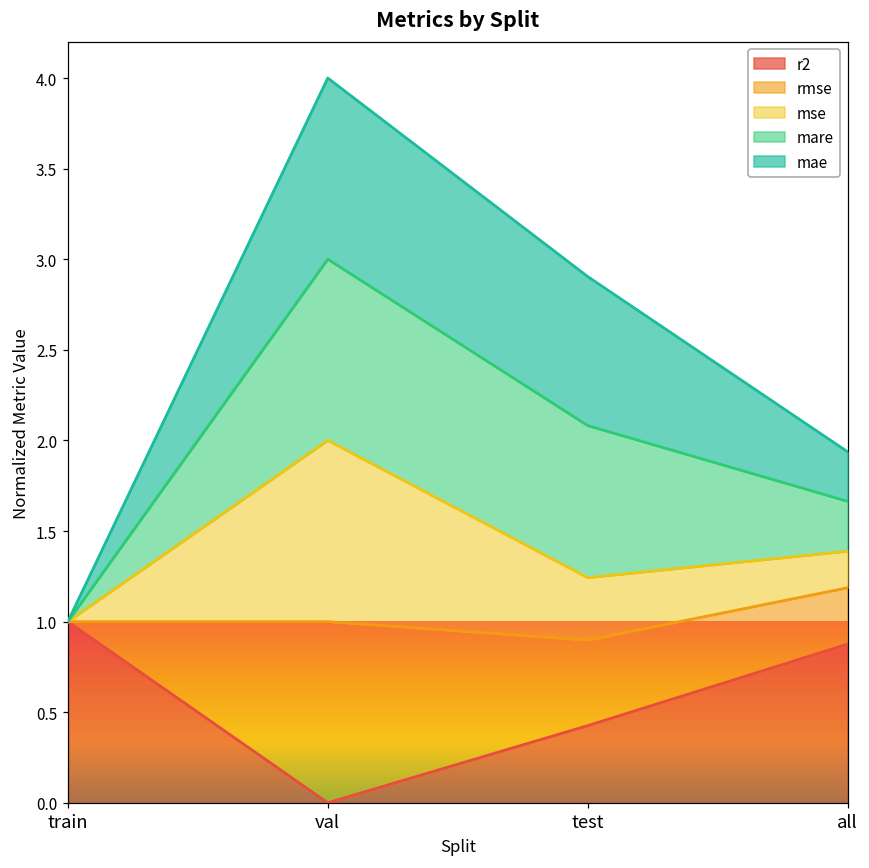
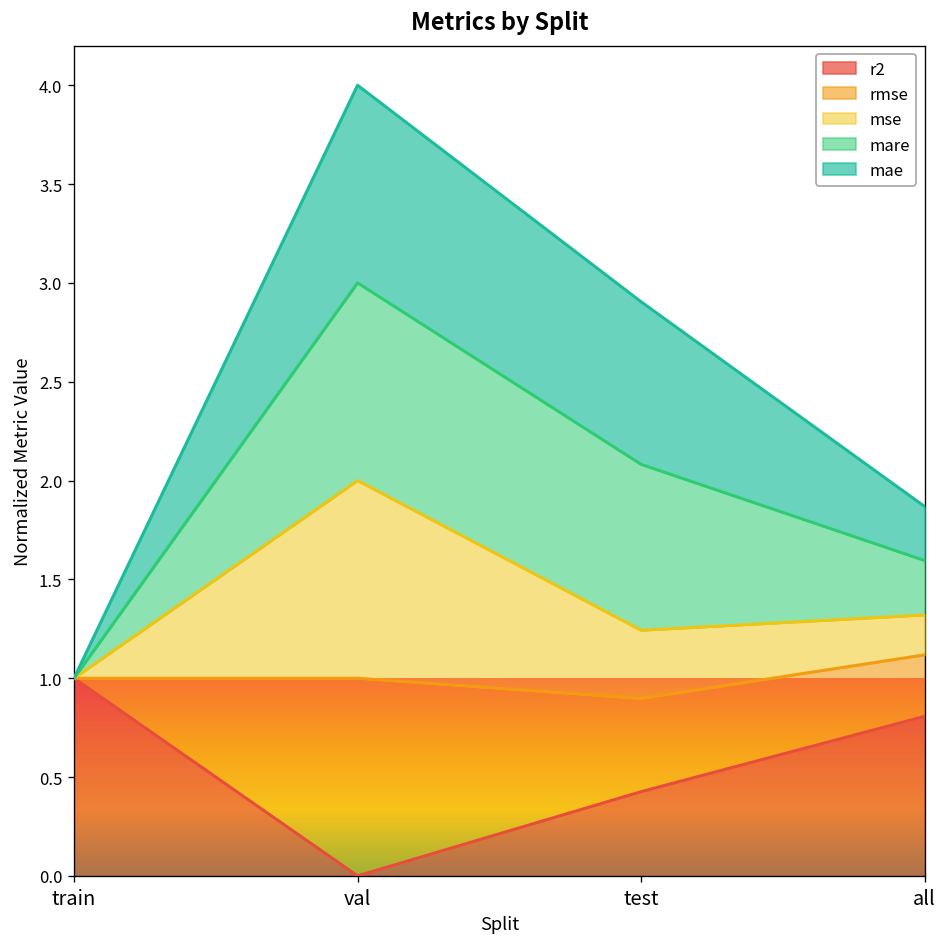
r2, all: 0.88 -> 0.81
